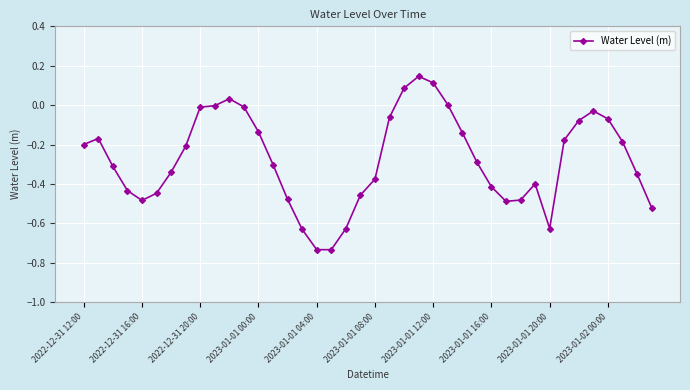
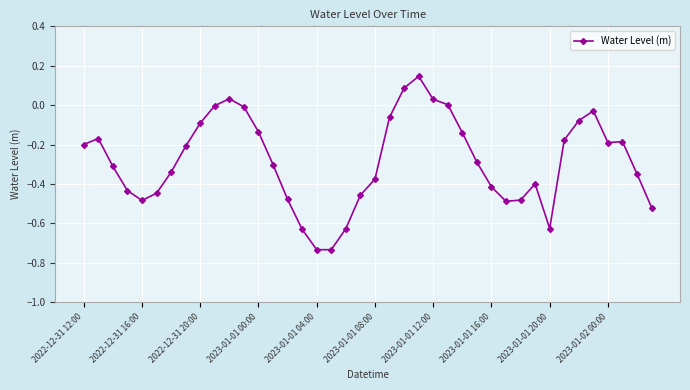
2022-12-31 20:00: -0.01 -> -0.09
2023-01-01 12:00: 0.11 -> 0.03
2023-01-02 00:00: -0.07 -> -0.19
